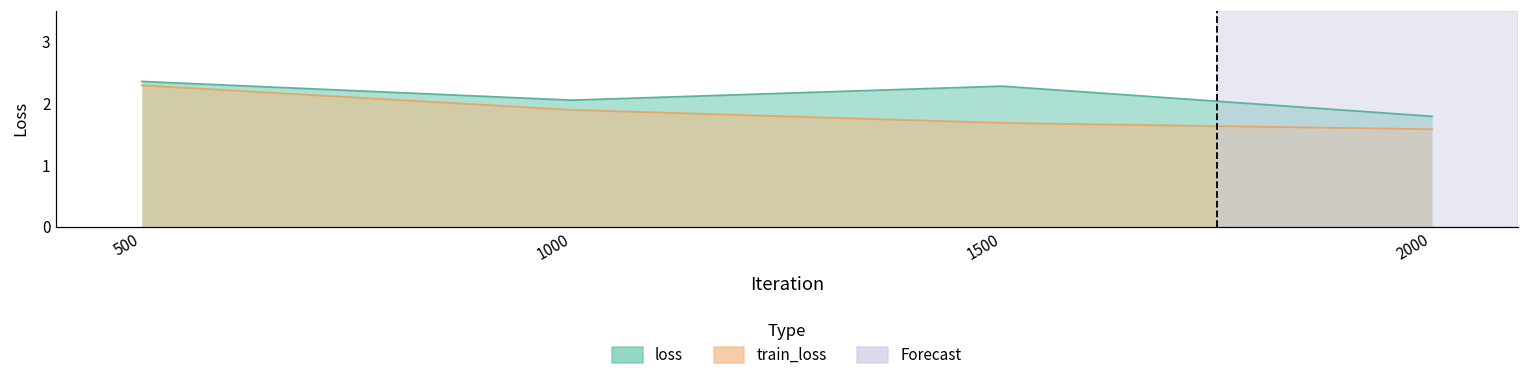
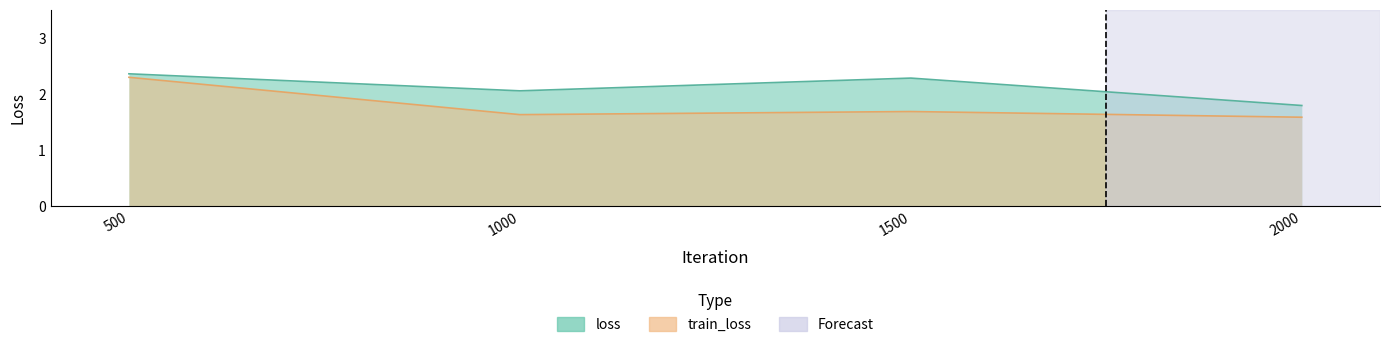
train_loss, 1000: 1.9 -> 1.6
